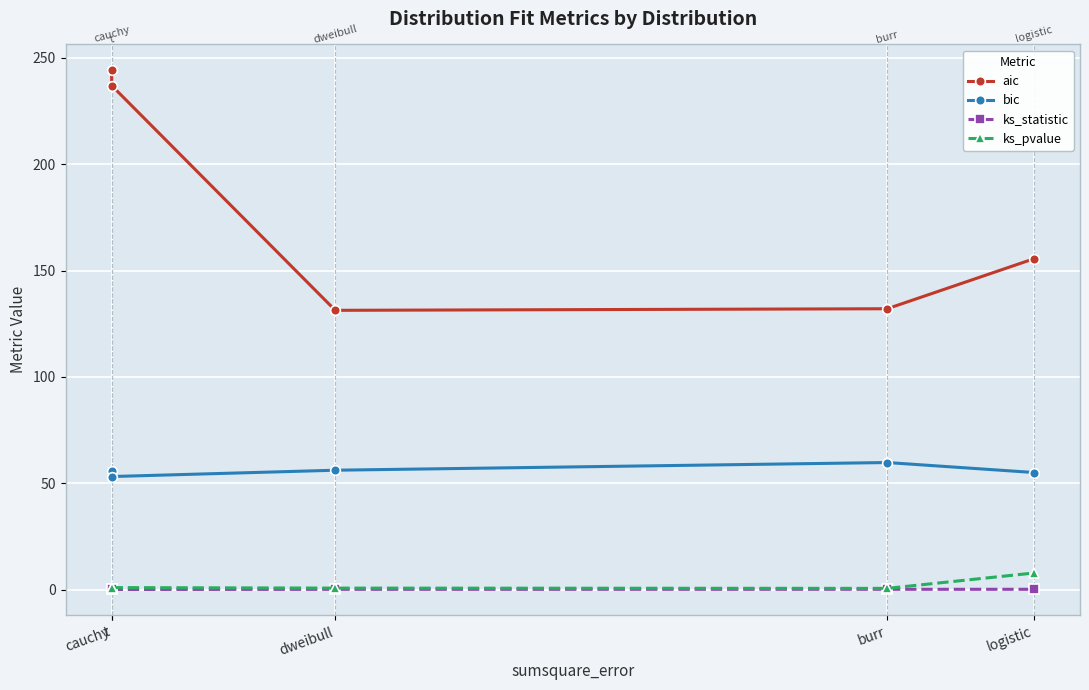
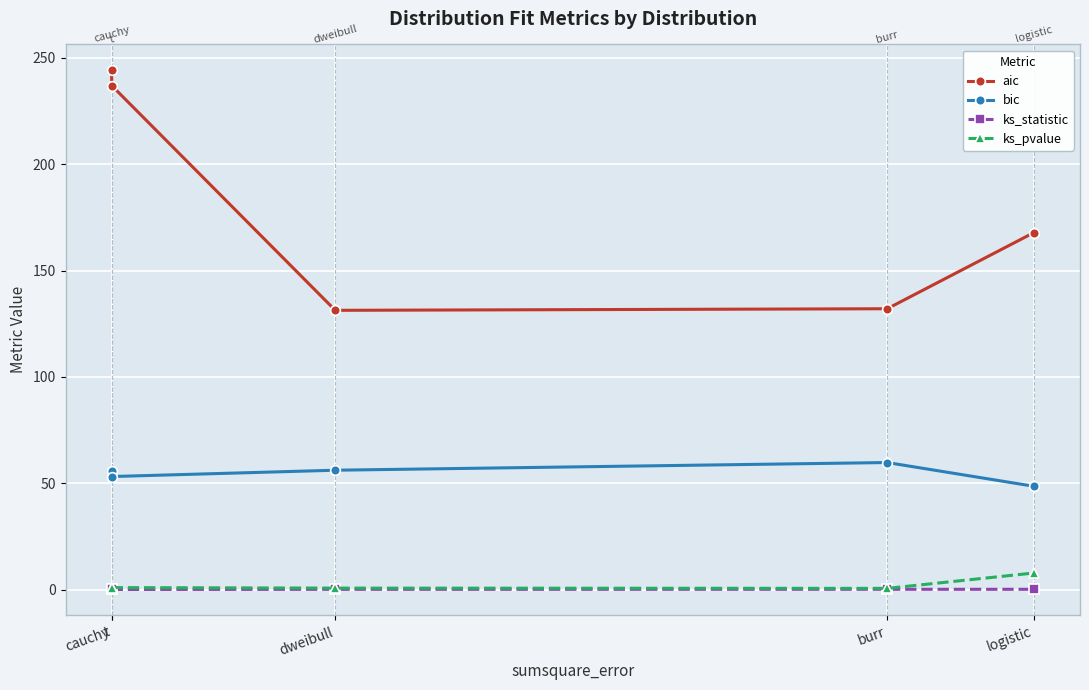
aic, logistic: 156 -> 168
bic, logistic: 55 -> 49
